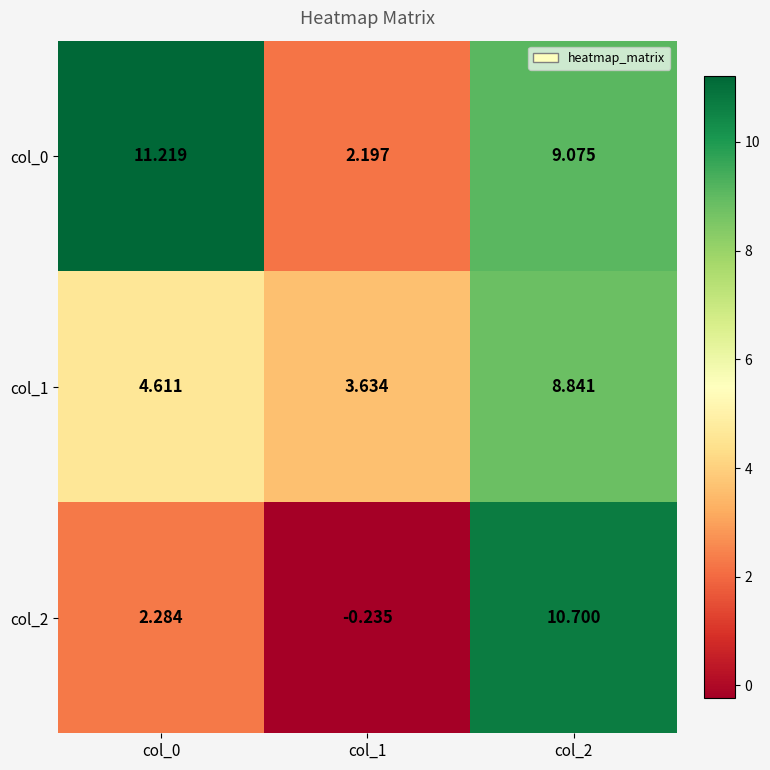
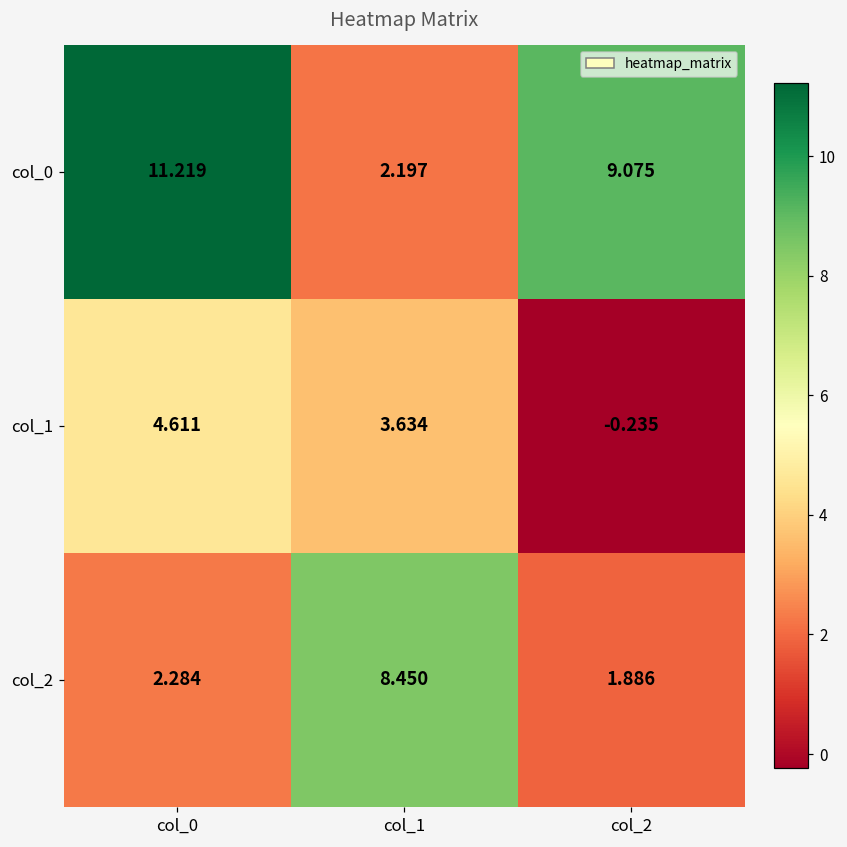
col_1, col_2: 8.841 -> -0.235
col_2, col_1: -0.235 -> 8.450
col_2, col_2: 10.700 -> 1.886
